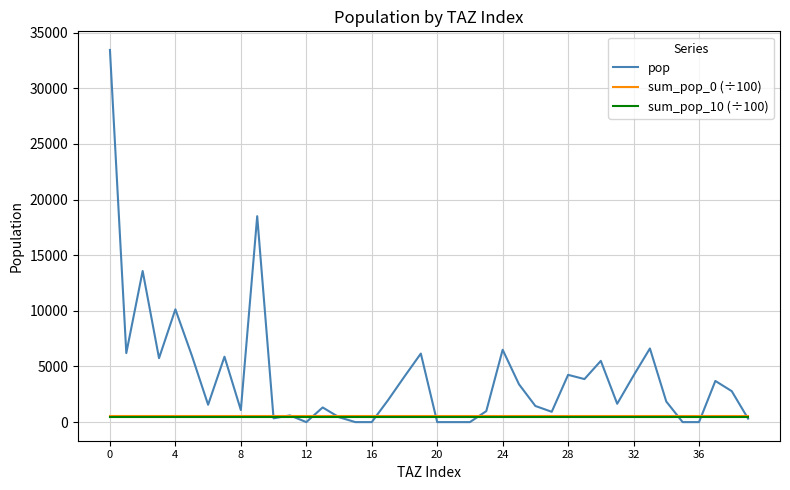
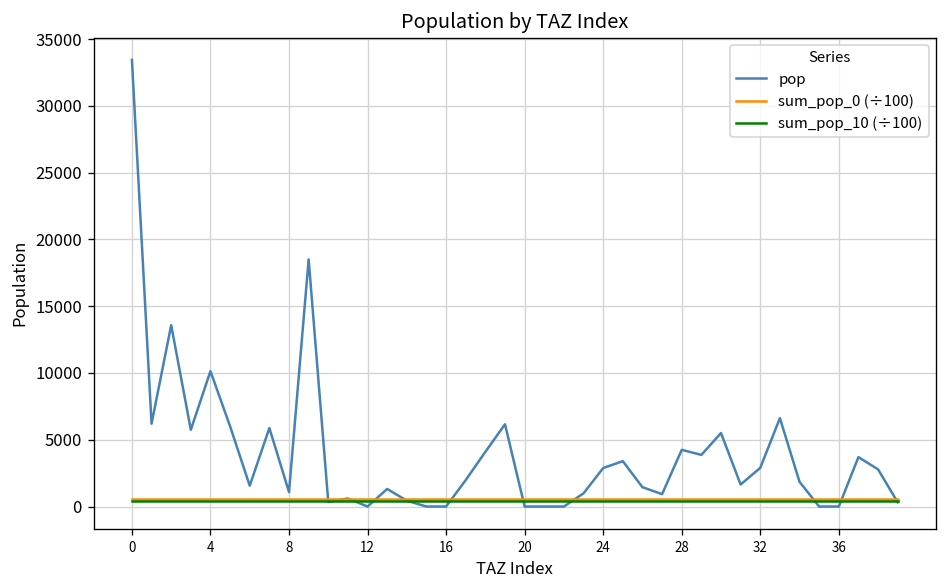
pop, 24: 6500 -> 2900
pop, 32: 4200 -> 2900
